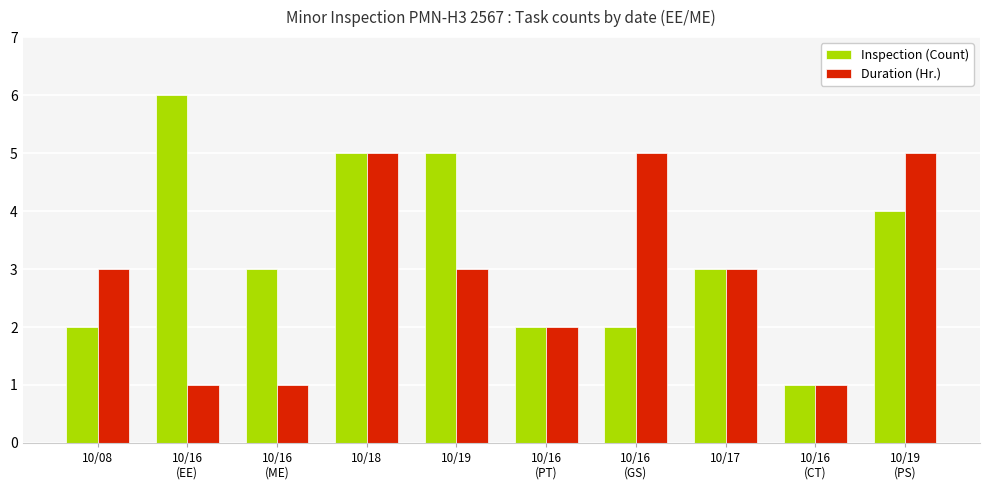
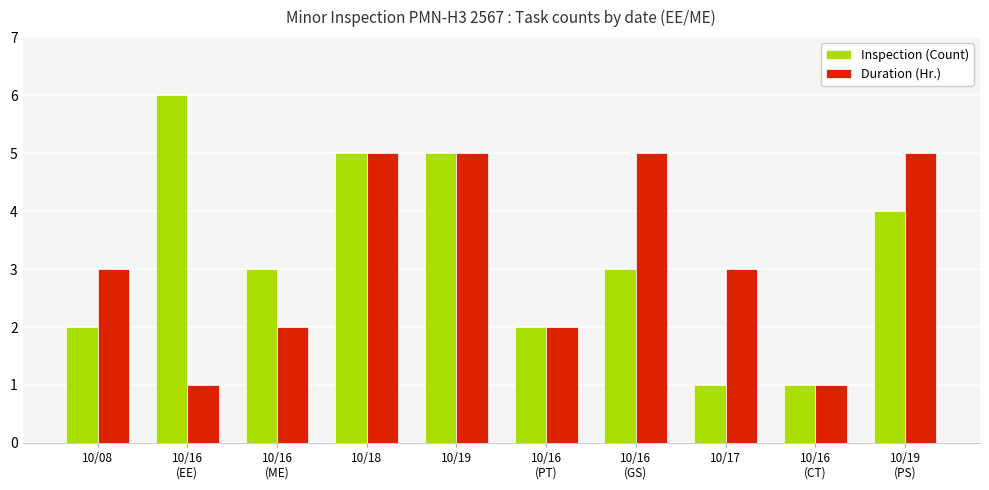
Duration (Hr.), 10/16 (ME): 1 -> 2
Duration (Hr.), 10/19: 3 -> 5
Inspection (Count), 10/16 (GS): 2 -> 3
Inspection (Count), 10/17: 3 -> 1
